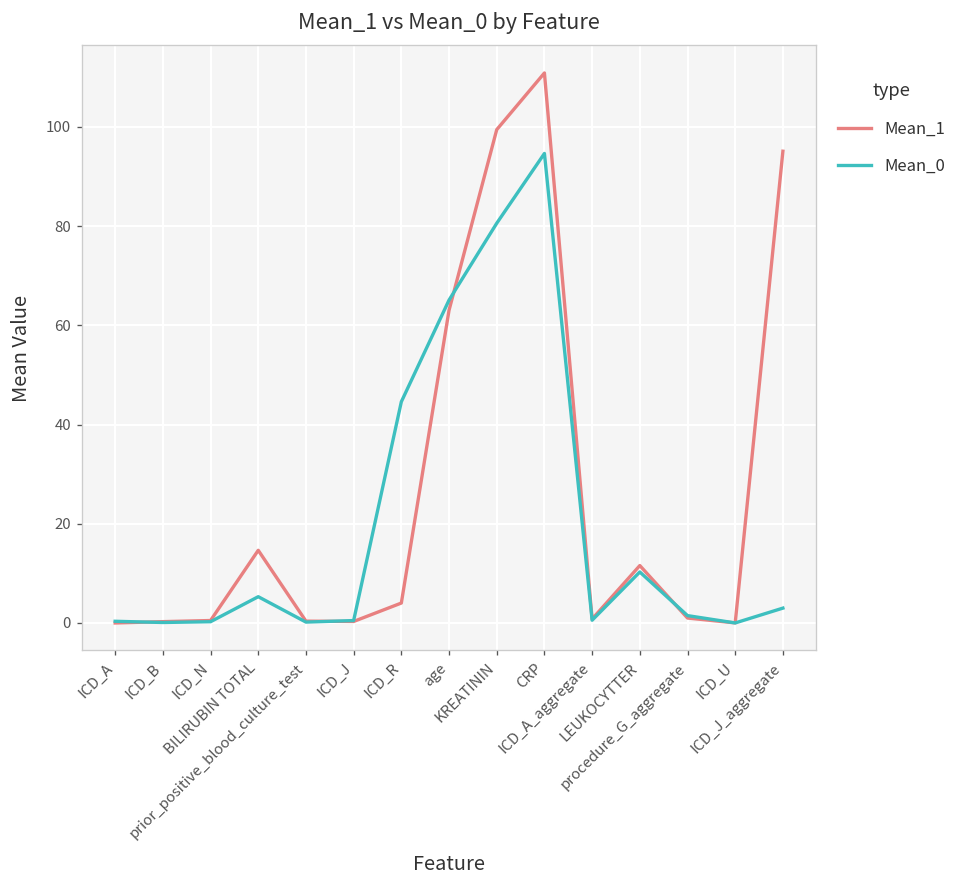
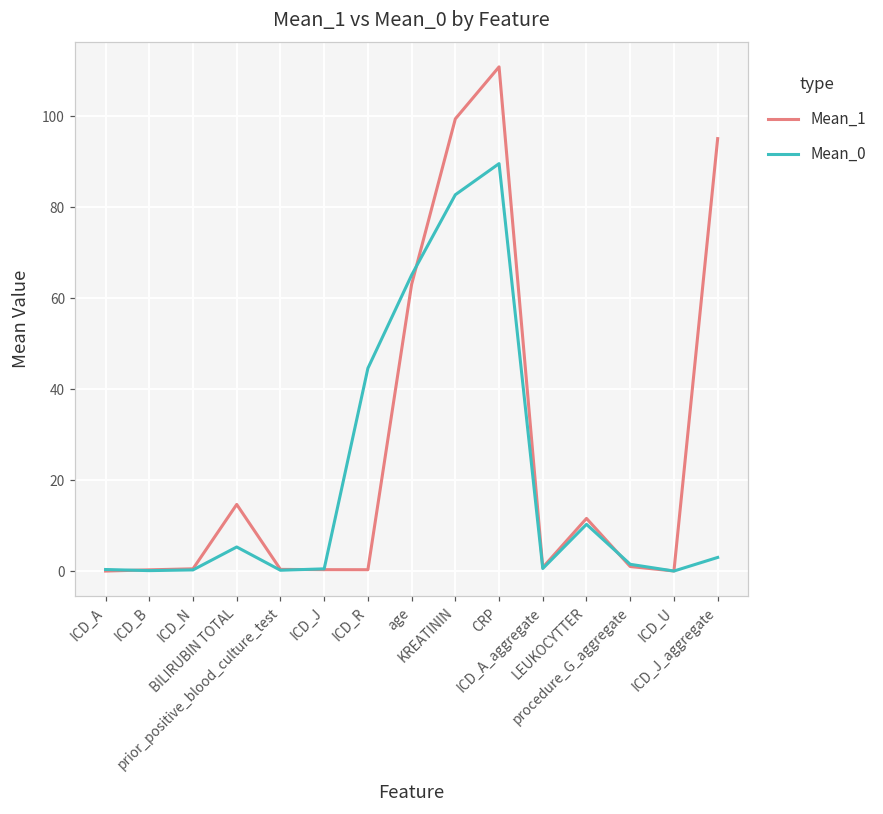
Mean_1, ICD_R: 4 -> 0
Mean_0, KREATININ: 81 -> 83
Mean_0, CRP: 95 -> 90
